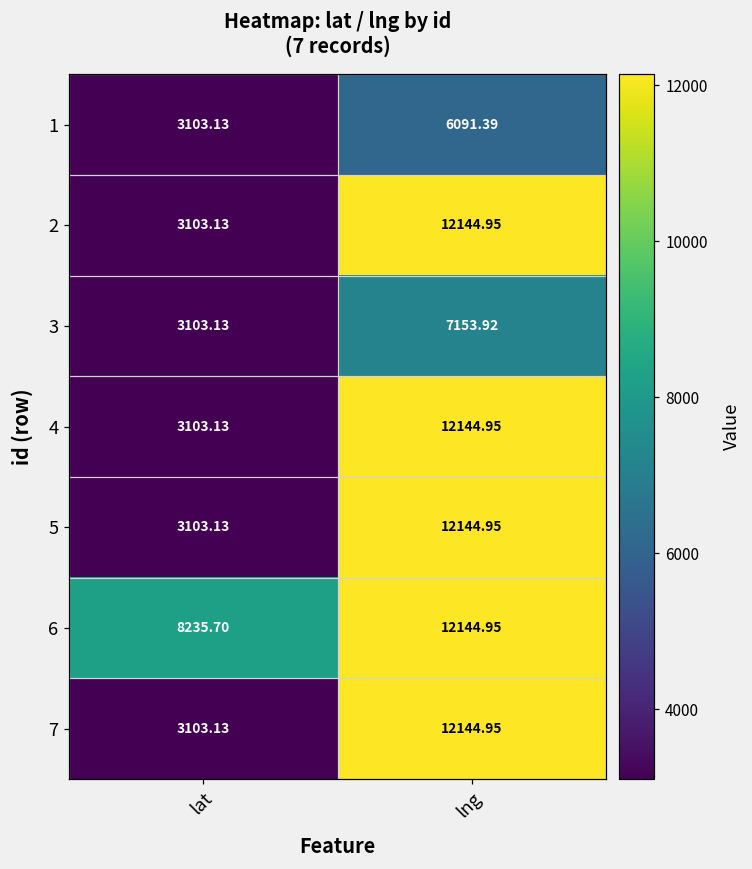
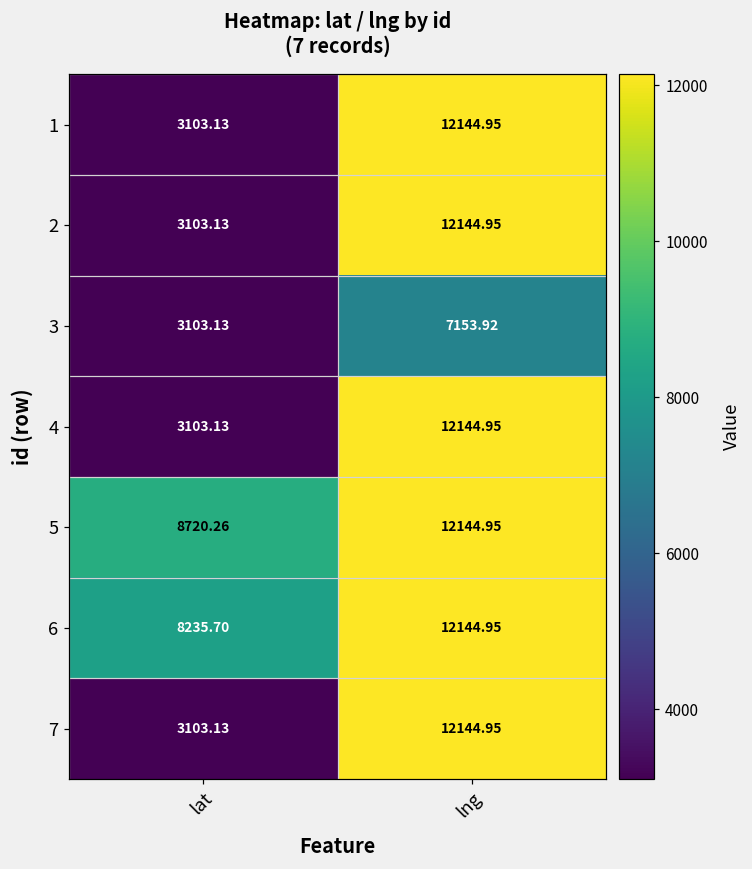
1, lng: 6091.39 -> 12144.95
5, lat: 3103.13 -> 8720.26
